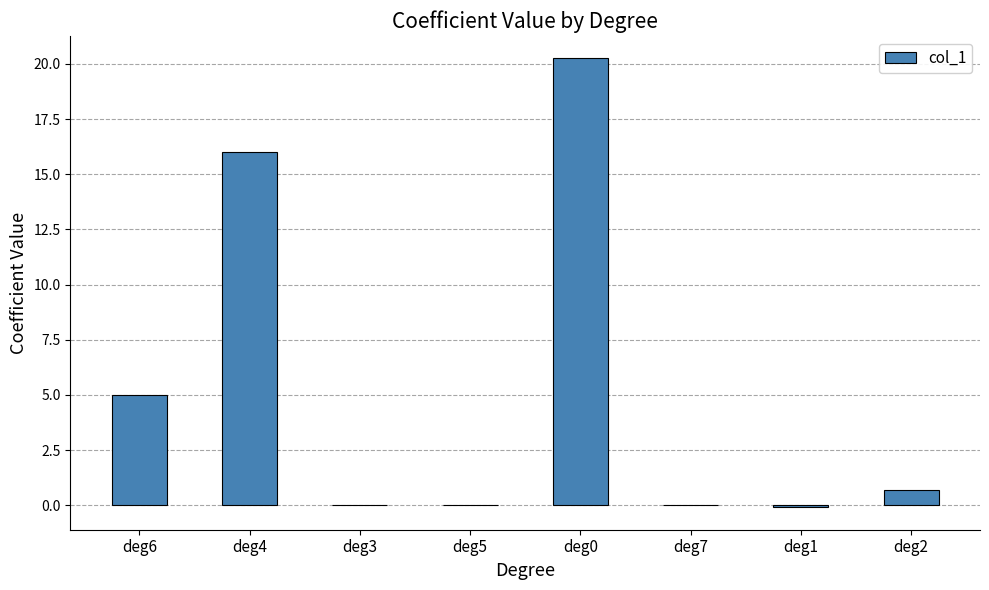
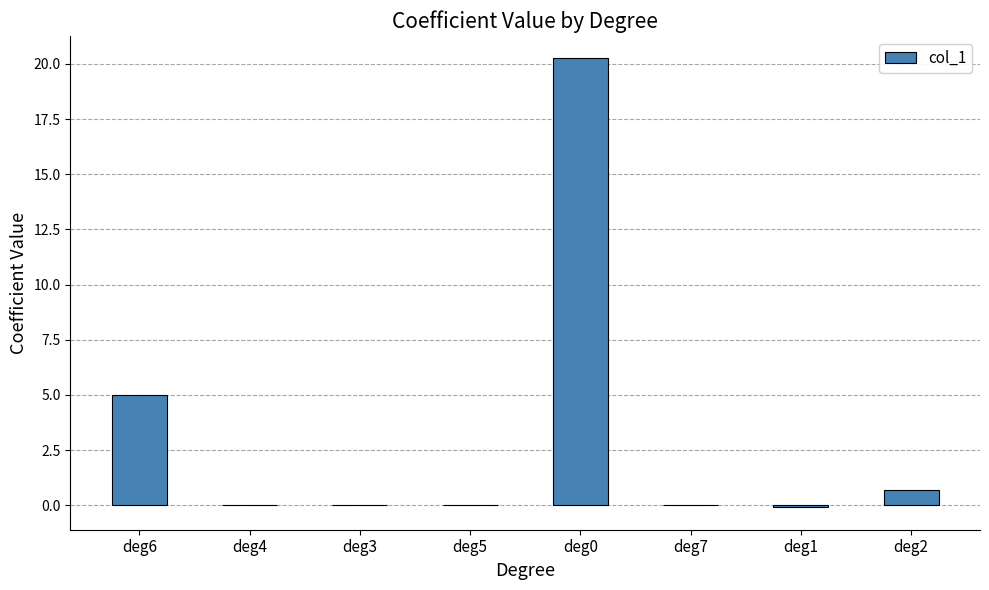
deg4: 16 -> 0
